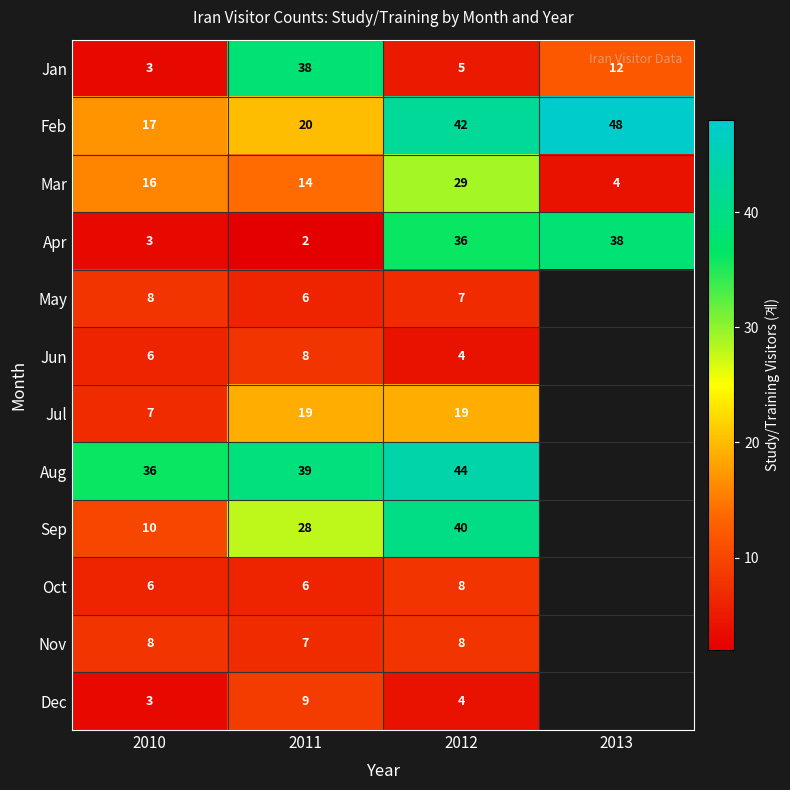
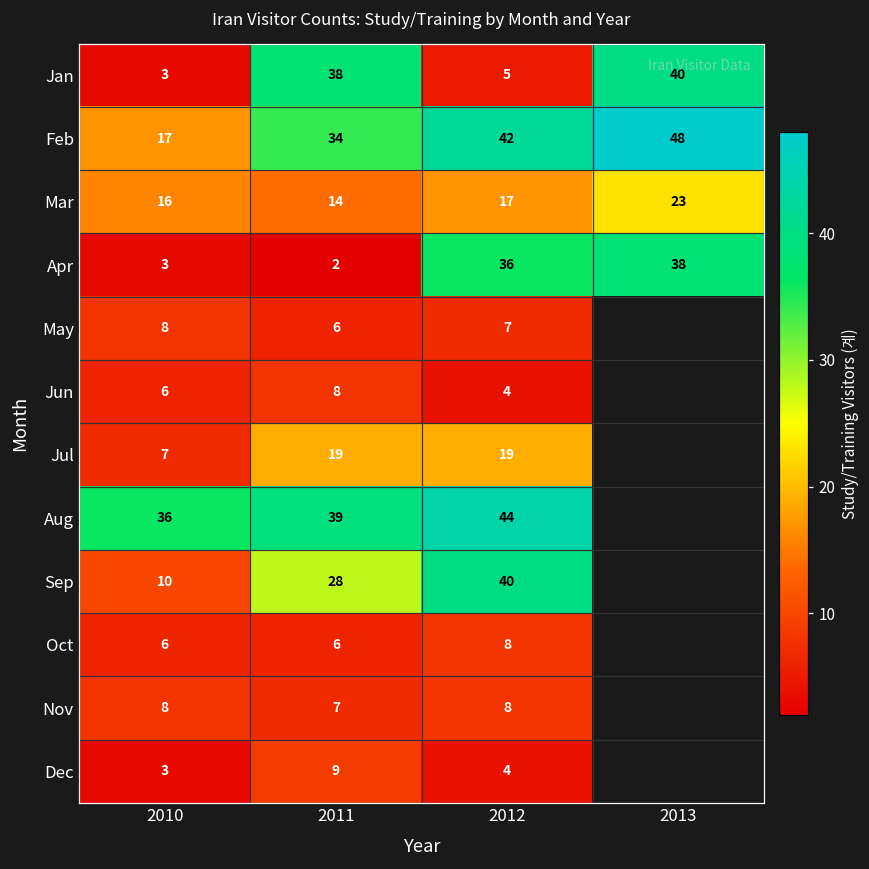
Jan, 2013: 12 -> 40
Feb, 2011: 20 -> 34
Mar, 2012: 29 -> 17
Mar, 2013: 4 -> 23
